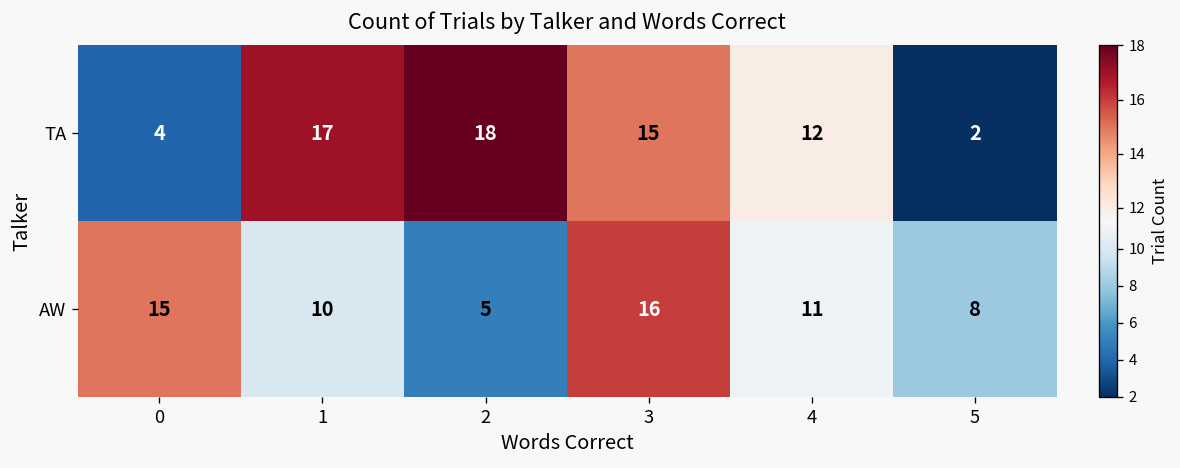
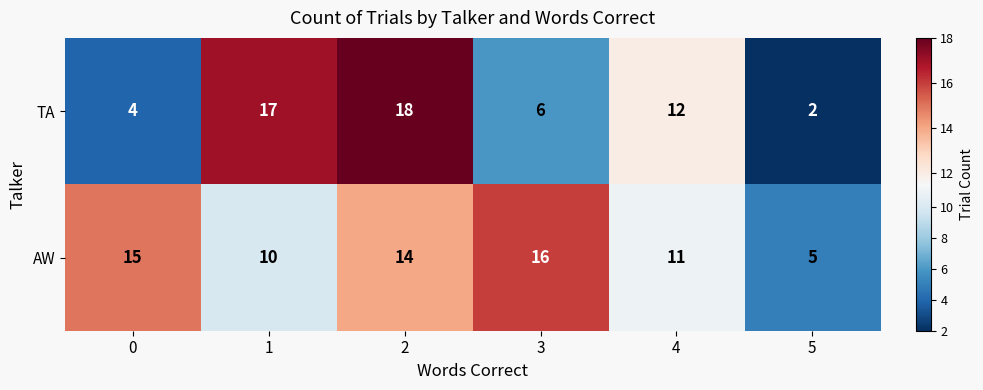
TA, 3: 15 -> 6
AW, 2: 5 -> 14
AW, 5: 8 -> 5
